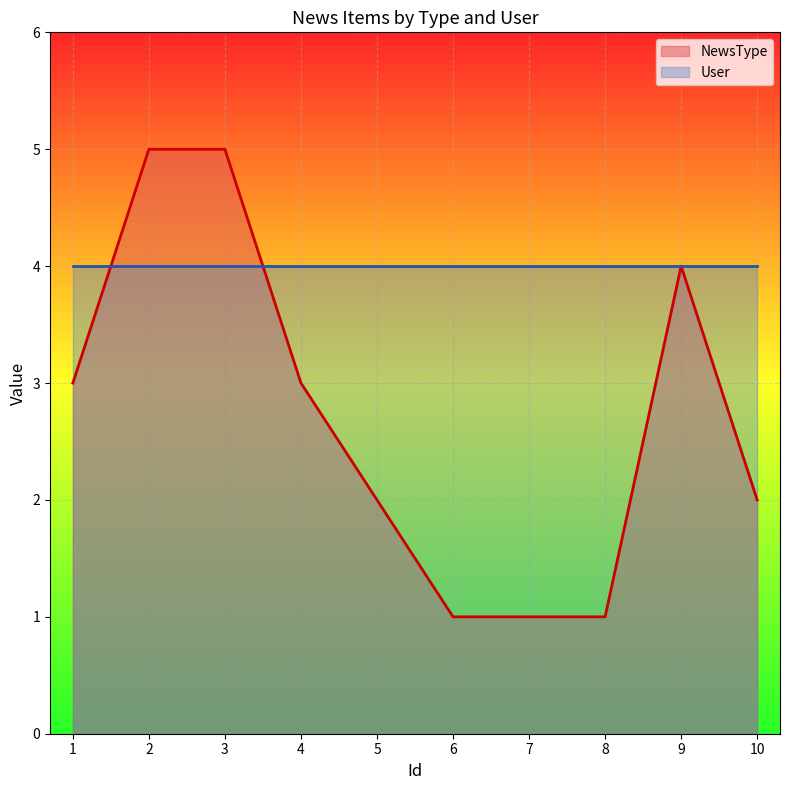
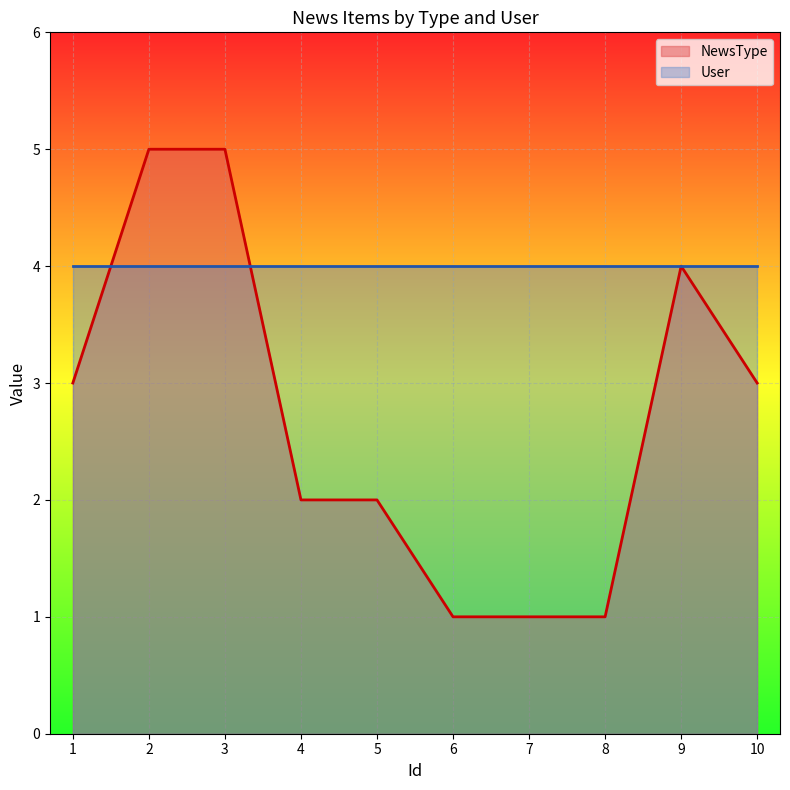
NewsType, 4: 3 -> 2
NewsType, 10: 2 -> 3
